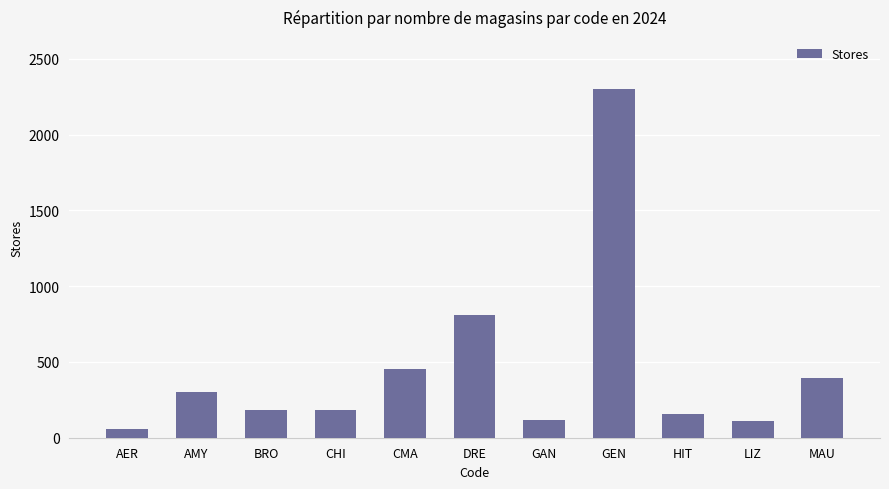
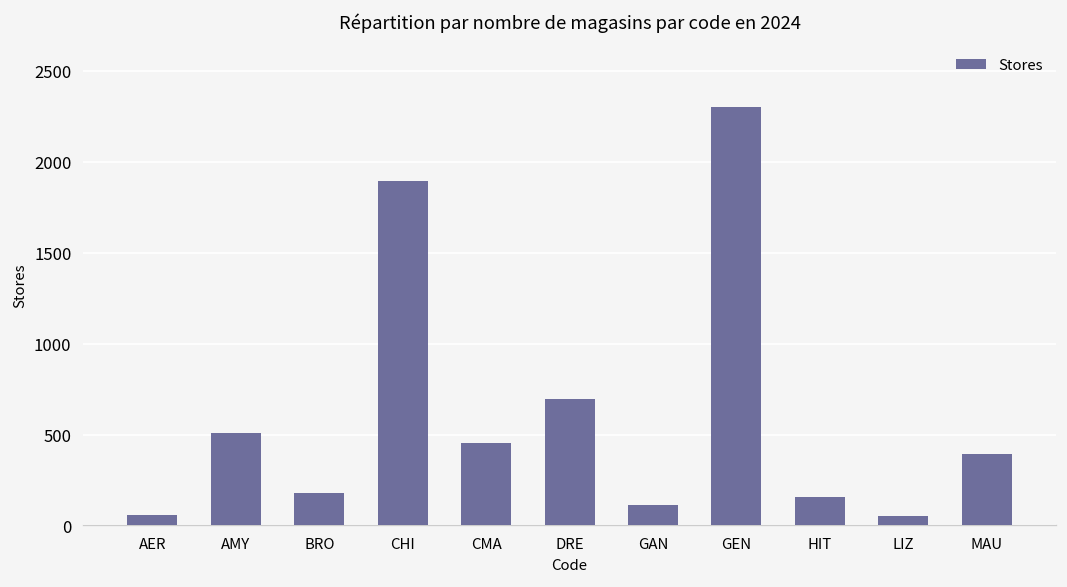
AMY: 300 -> 510
CHI: 180 -> 1890
DRE: 810 -> 700
LIZ: 110 -> 50
